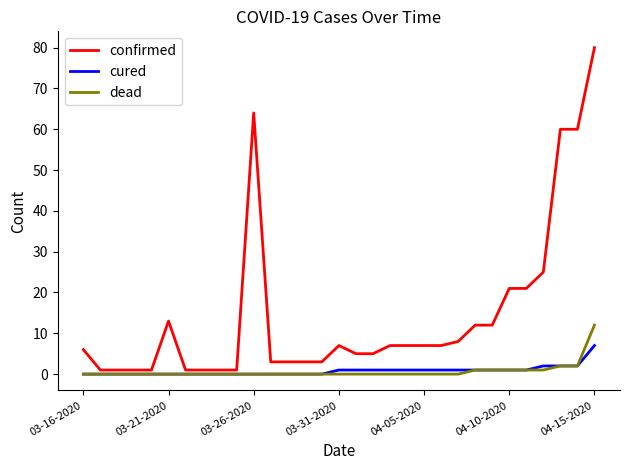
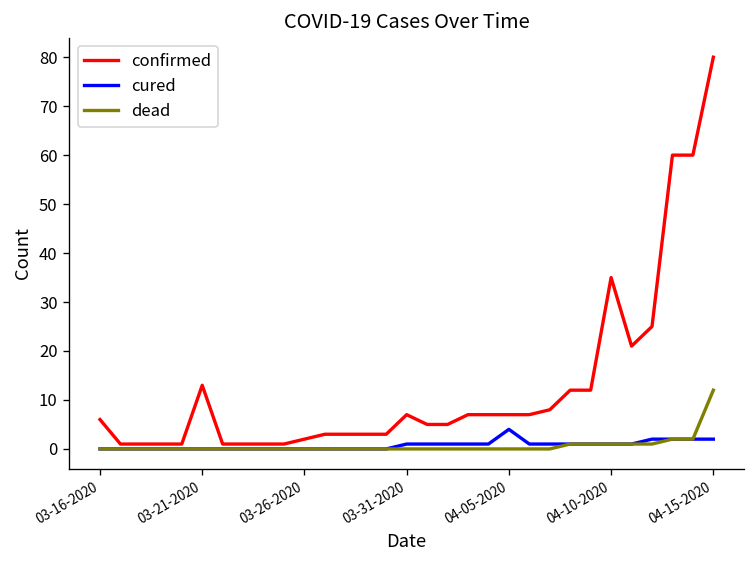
confirmed, 03-26-2020: 64 -> 2
cured, 04-05-2020: 1 -> 4
confirmed, 04-10-2020: 21 -> 35
cured, 04-15-2020: 7 -> 2
